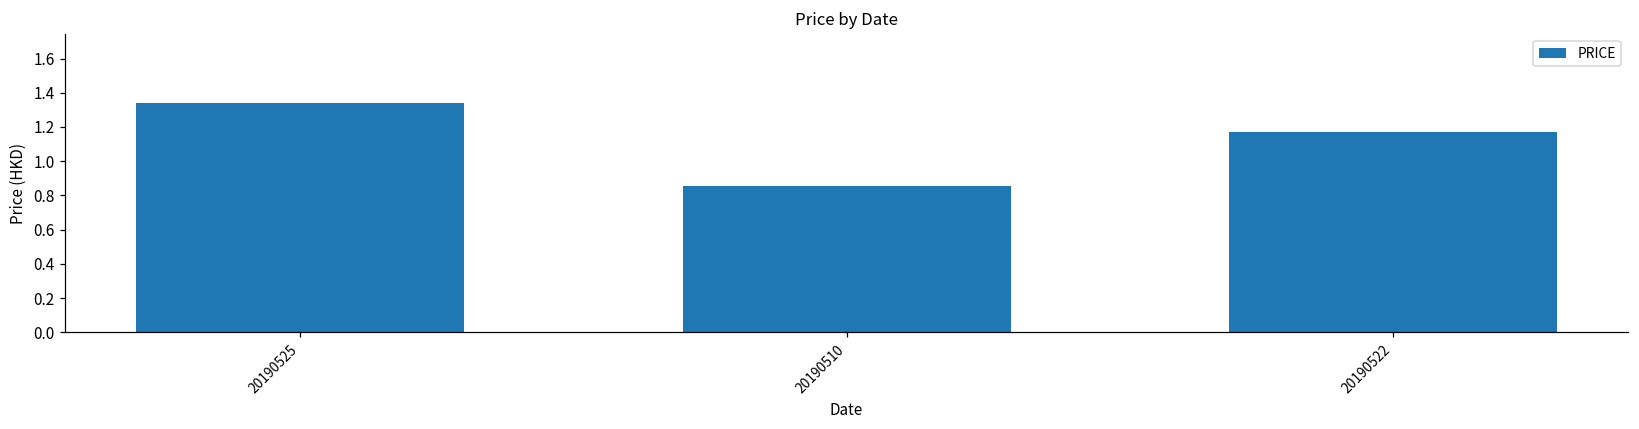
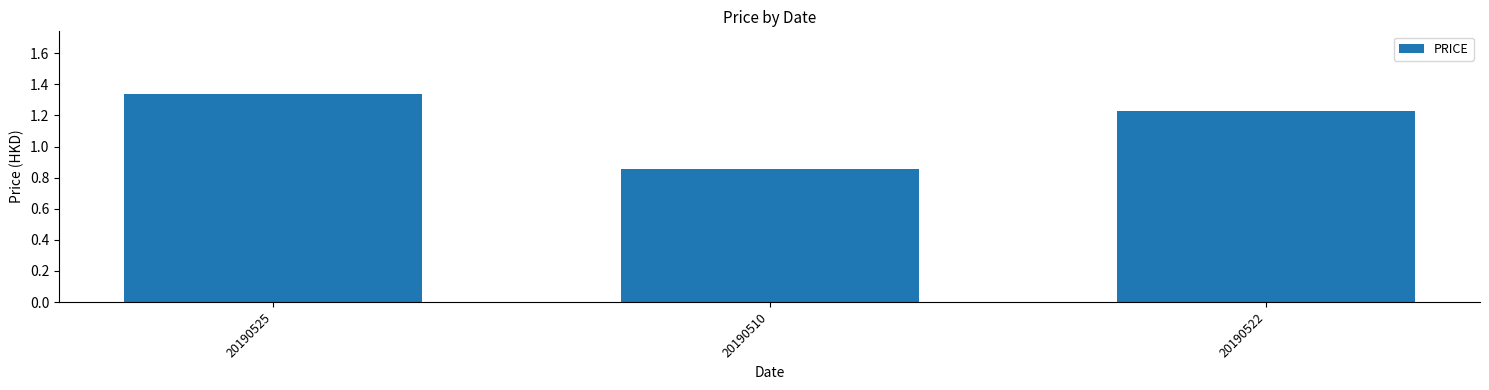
20190522: 1.17 -> 1.23
